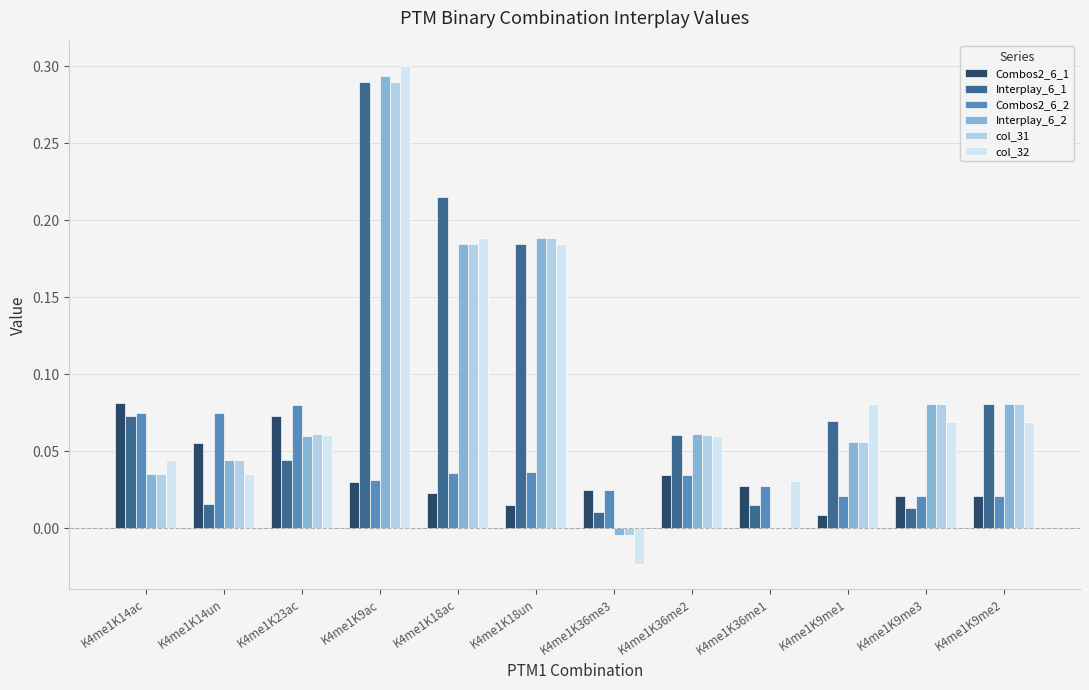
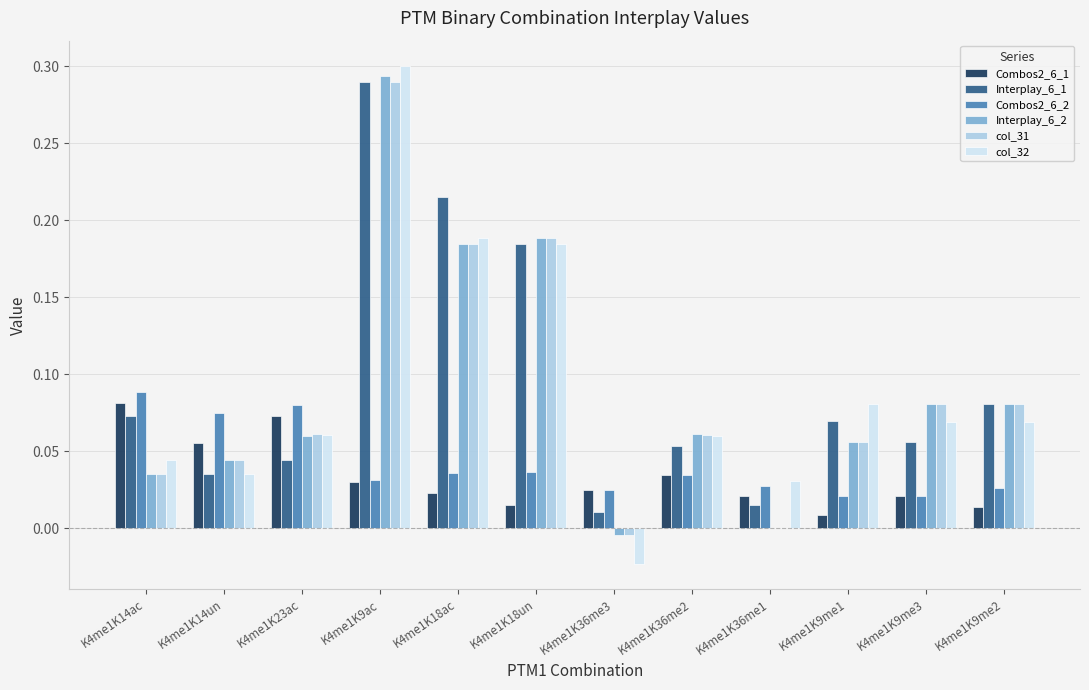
Combos2_6_2, K4me1K14ac: 0.075 -> 0.088
Interplay_6_1, K4me1K14un: 0.015 -> 0.035
Interplay_6_1, K4me1K36me2: 0.060 -> 0.053
Combos2_6_1, K4me1K36me1: 0.027 -> 0.021
Interplay_6_1, K4me1K9me3: 0.013 -> 0.056
Combos2_6_1, K4me1K9me2: 0.021 -> 0.014
Combos2_6_2, K4me1K9me2: 0.021 -> 0.026
